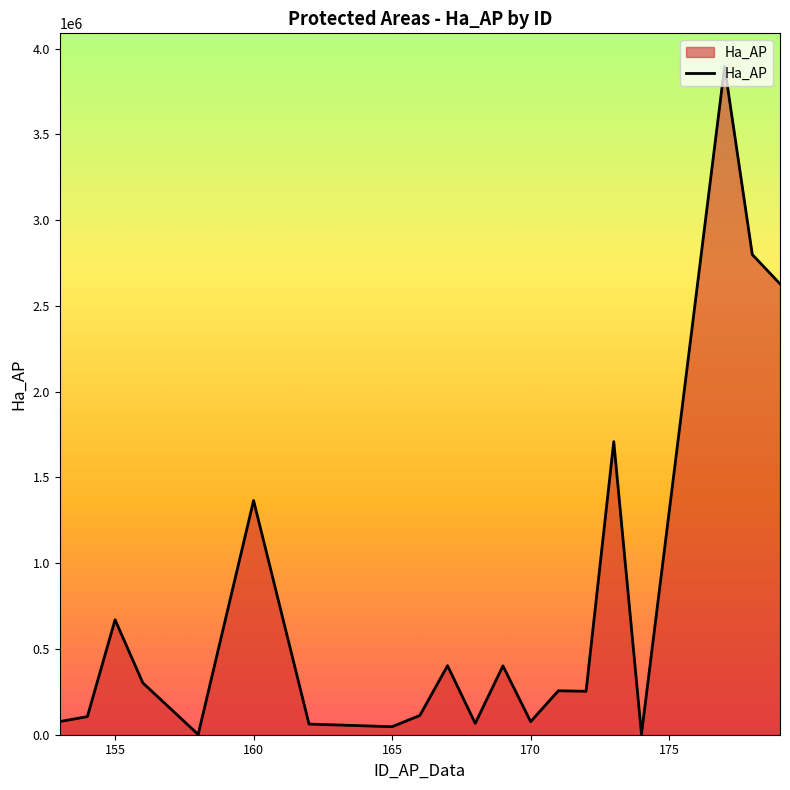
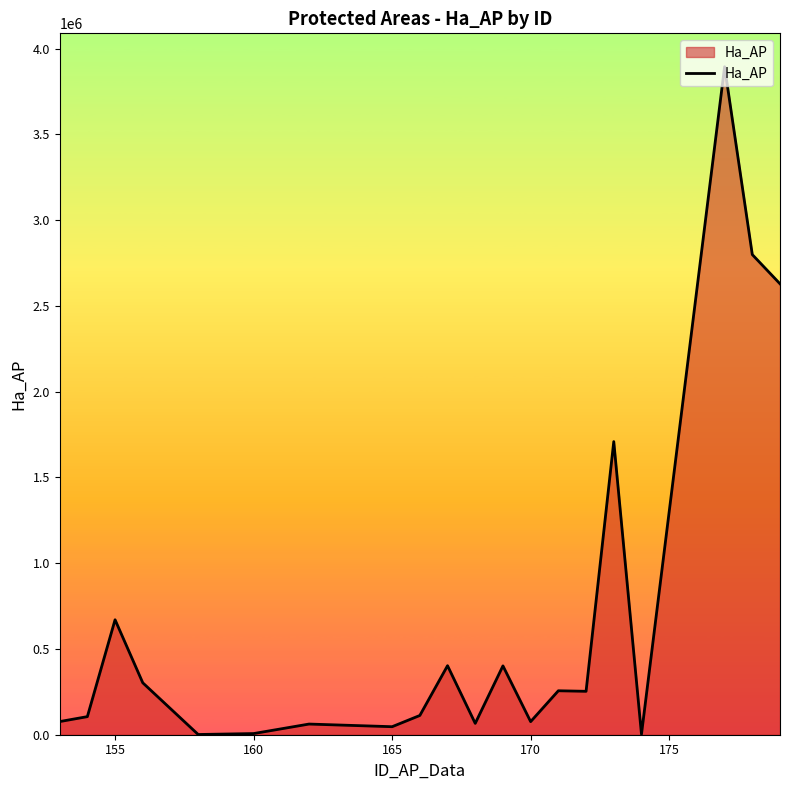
160: 1370000 -> 10000
